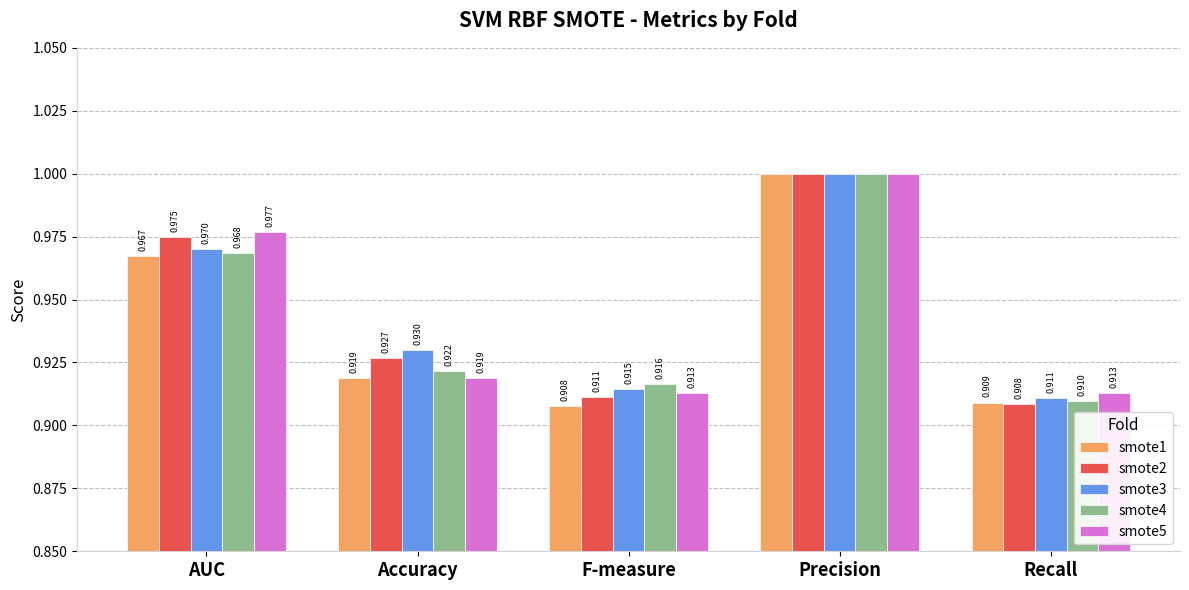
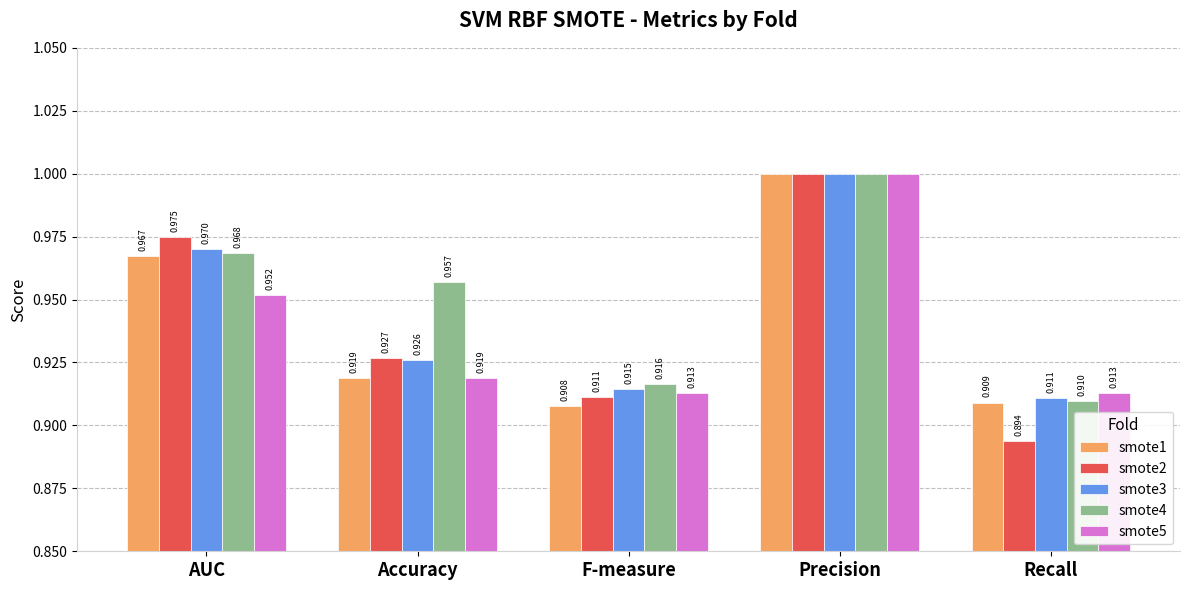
smote5, AUC: 0.977 -> 0.952
smote3, Accuracy: 0.930 -> 0.926
smote4, Accuracy: 0.922 -> 0.957
smote2, Recall: 0.908 -> 0.894
